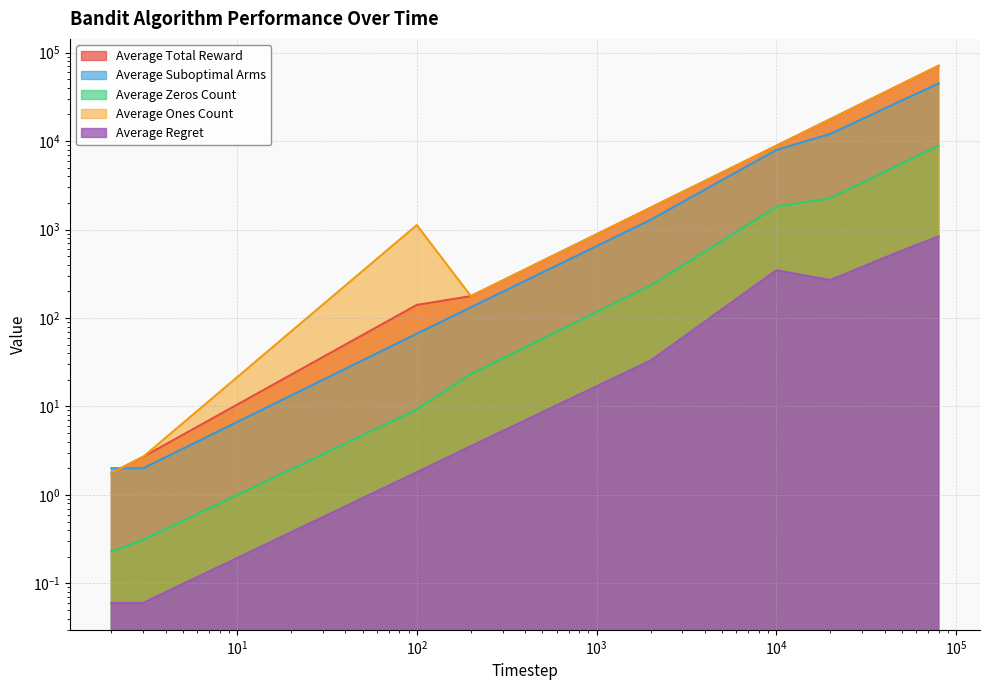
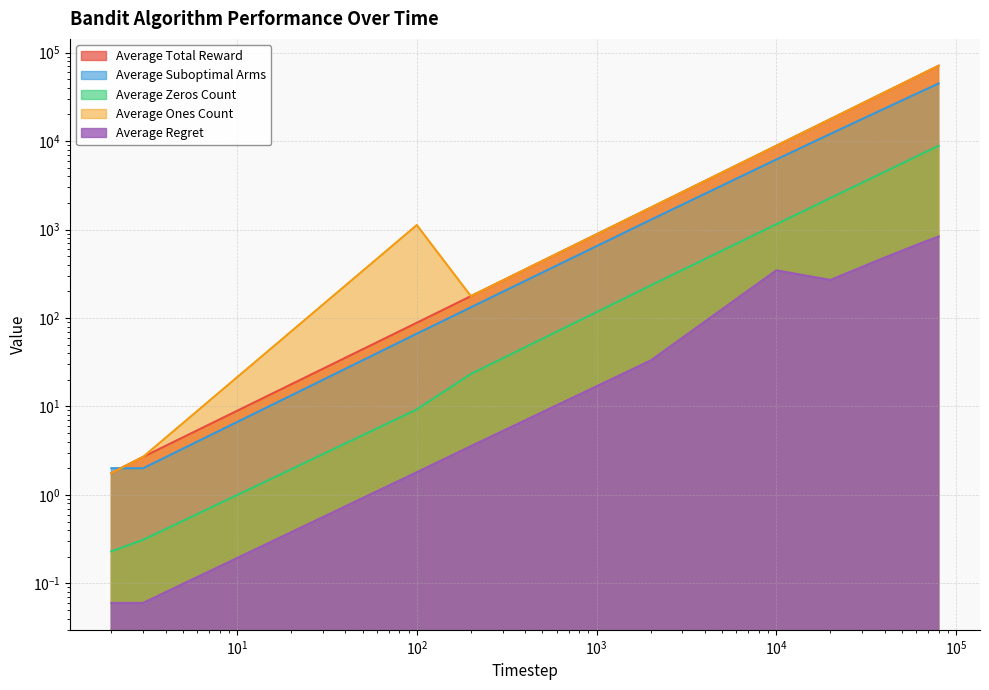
Average Total Reward, 10^2: 140 -> 90
Average Suboptimal Arms, 10^4: 8000 -> 6000
Average Zeros Count, 10^4: 1800 -> 1100
